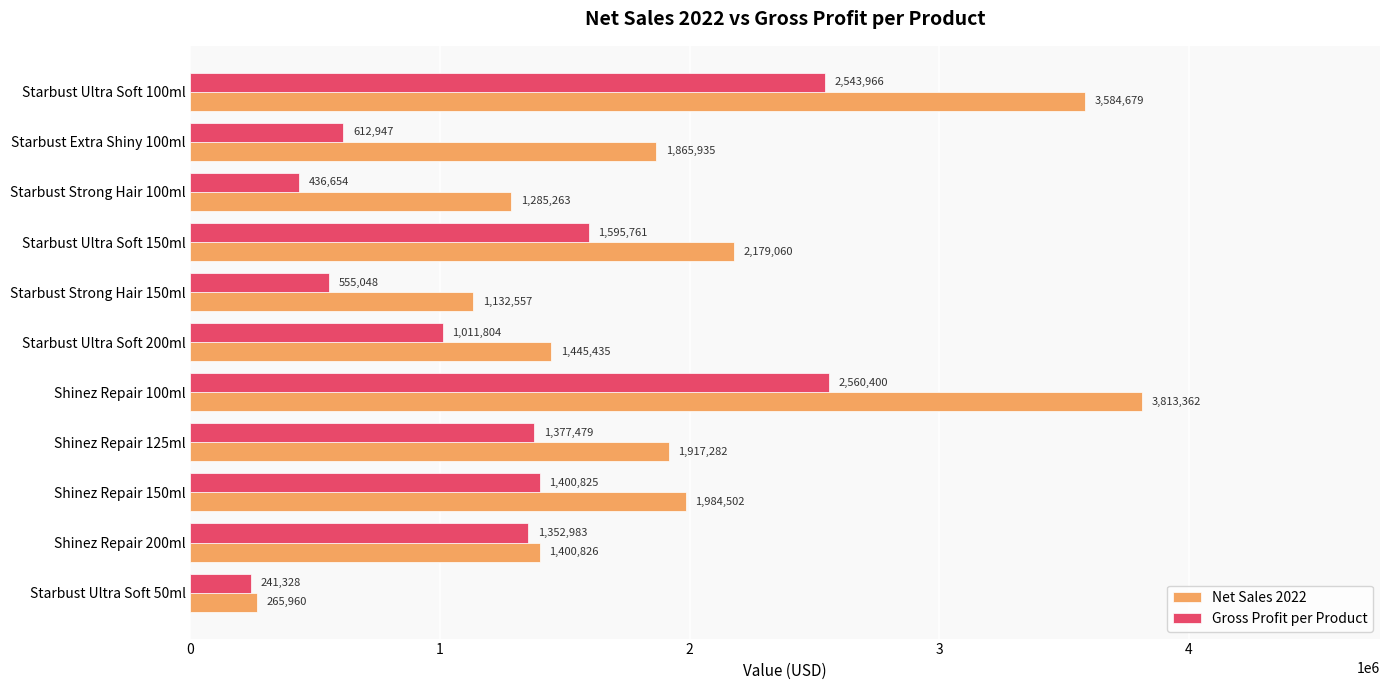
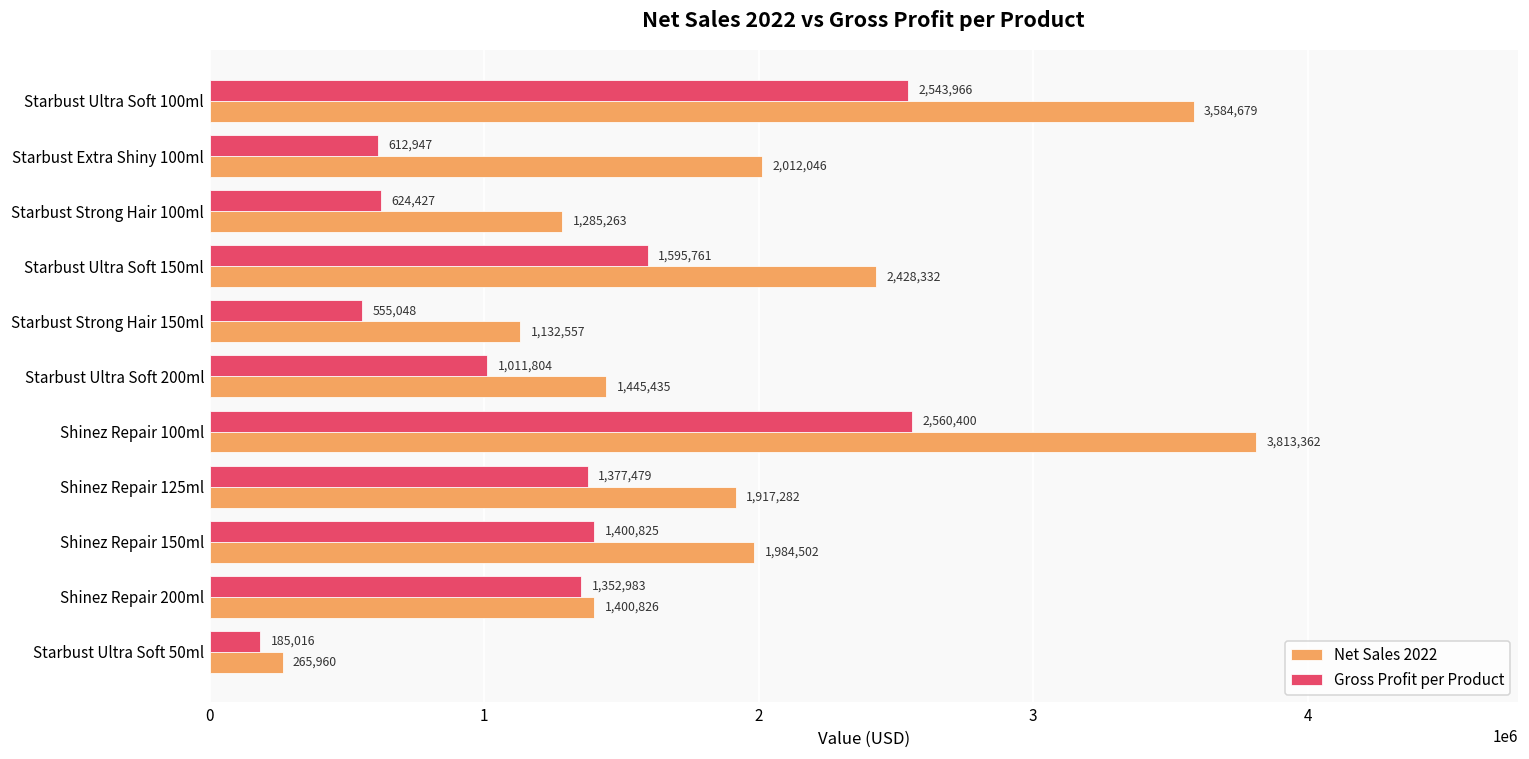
Net Sales 2022, Starbust Extra Shiny 100ml: 1,865,935 -> 2,012,046
Gross Profit per Product, Starbust Strong Hair 100ml: 436,654 -> 624,427
Net Sales 2022, Starbust Ultra Soft 150ml: 2,179,060 -> 2,428,332
Gross Profit per Product, Starbust Ultra Soft 50ml: 241,328 -> 185,016
